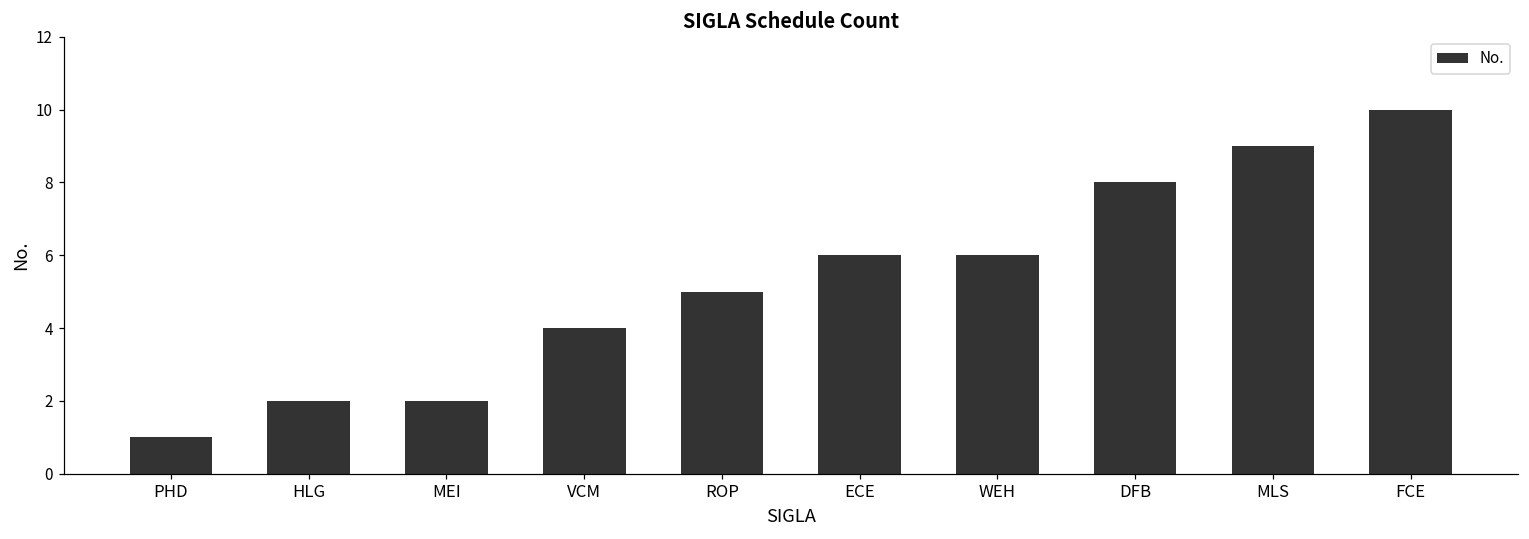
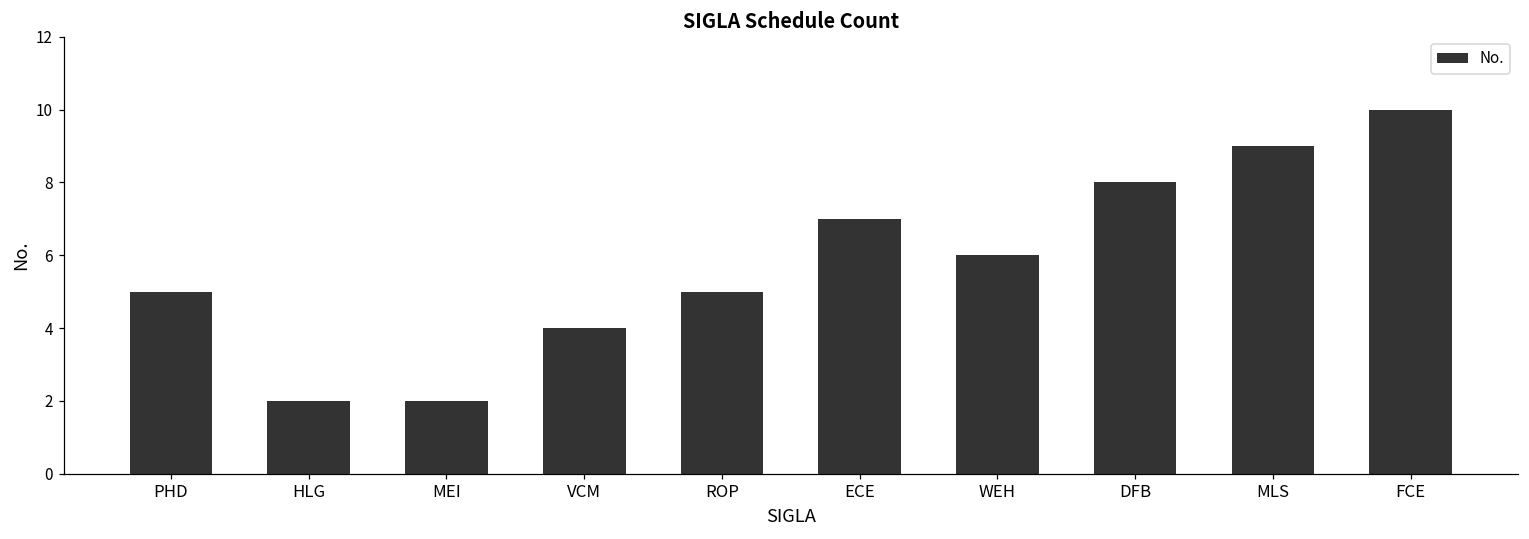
PHD: 1 -> 5
ECE: 6 -> 7
